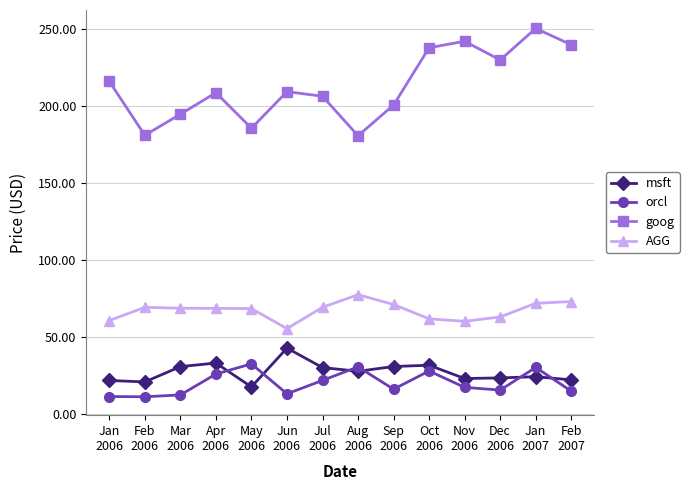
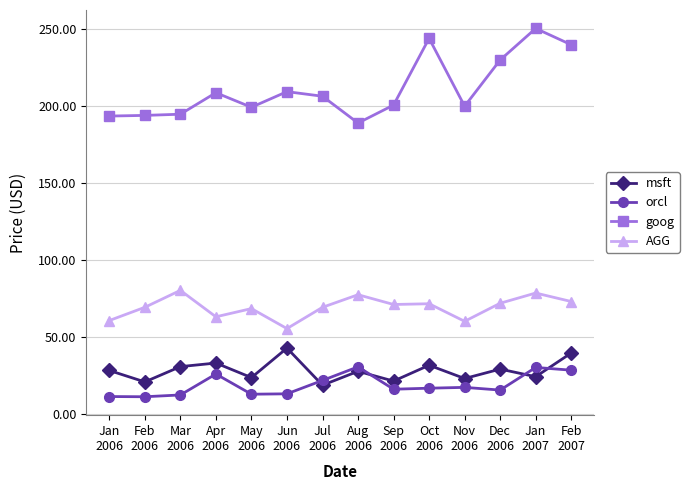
msft, Jan 2006: 22 -> 28
goog, Jan 2006: 216 -> 194
goog, Feb 2006: 181 -> 194
AGG, Mar 2006: 69 -> 80
AGG, Apr 2006: 69 -> 63
msft, May 2006: 18 -> 24
orcl, May 2006: 33 -> 13
goog, May 2006: 186 -> 199
msft, Jul 2006: 30 -> 19
goog, Aug 2006: 181 -> 189
msft, Sep 2006: 31 -> 22
orcl, Oct 2006: 28 -> 17
goog, Oct 2006: 238 -> 244
AGG, Oct 2006: 62 -> 72
goog, Nov 2006: 242 -> 200
msft, Dec 2006: 24 -> 29
AGG, Dec 2006: 63 -> 72
AGG, Jan 2007: 72 -> 79
msft, Feb 2007: 22 -> 40
orcl, Feb 2007: 15 -> 29
